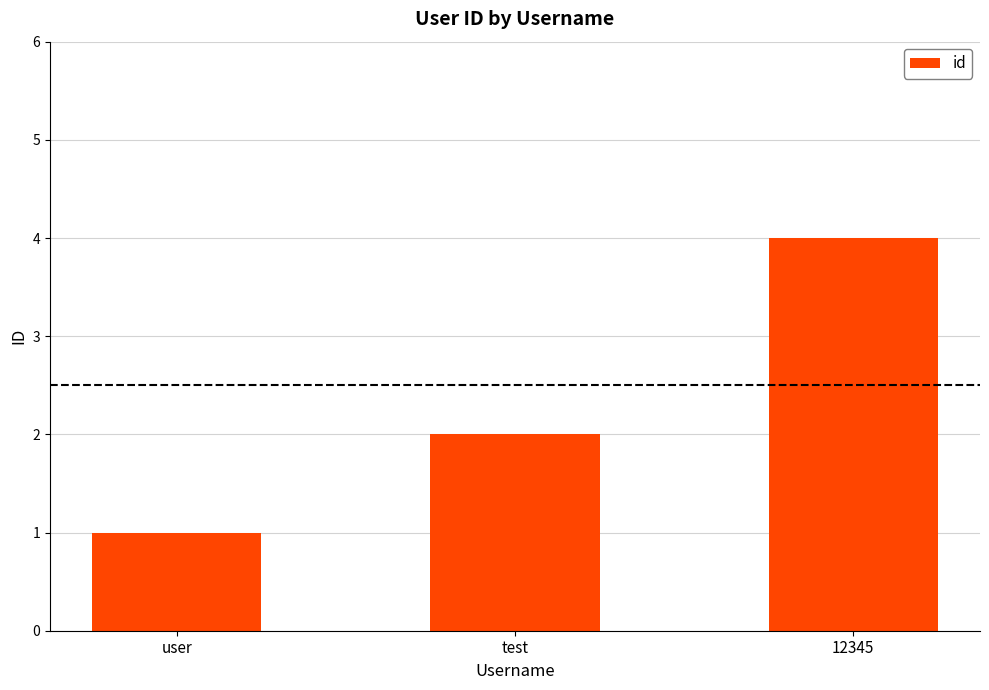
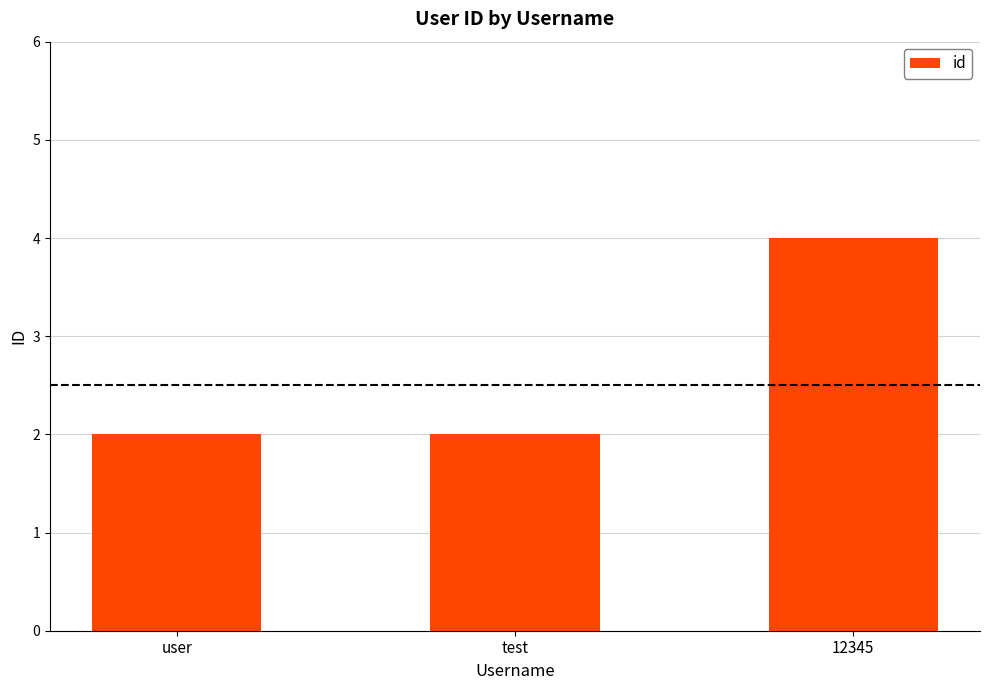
user: 1 -> 2
